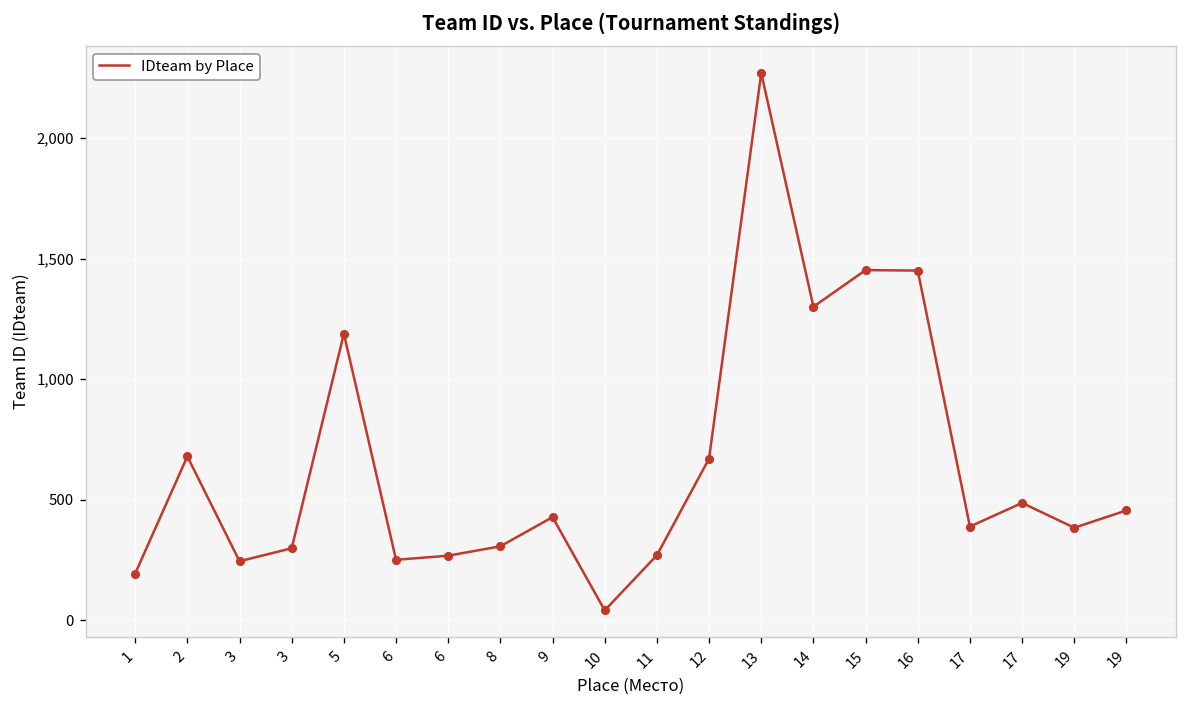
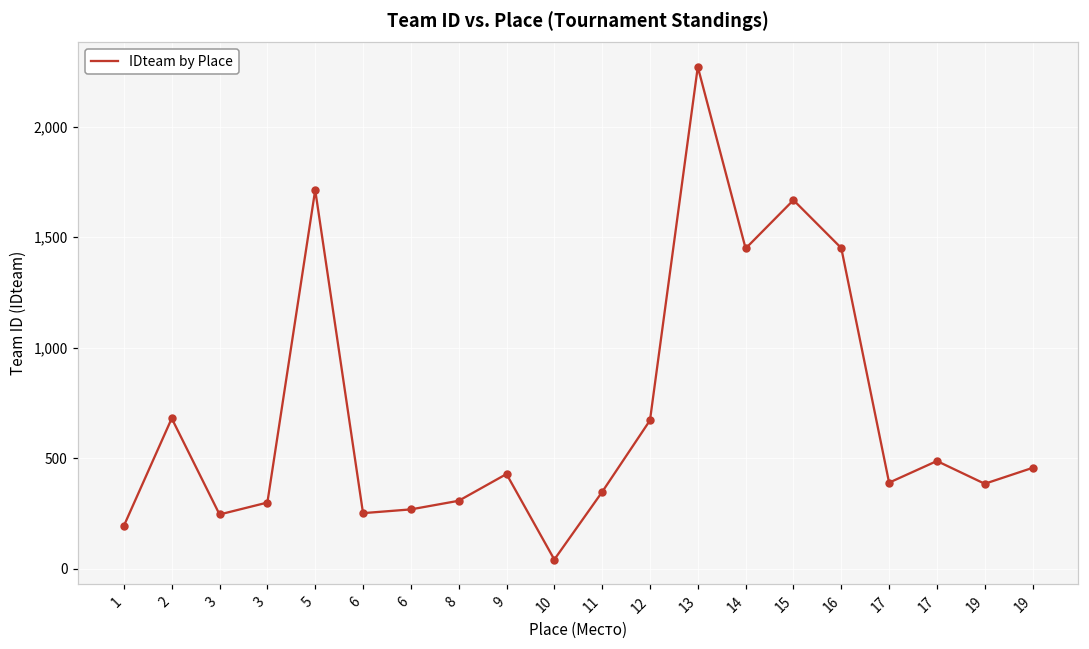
5: 1,190 -> 1,710
11: 270 -> 350
14: 1,300 -> 1,450
15: 1,450 -> 1,670
